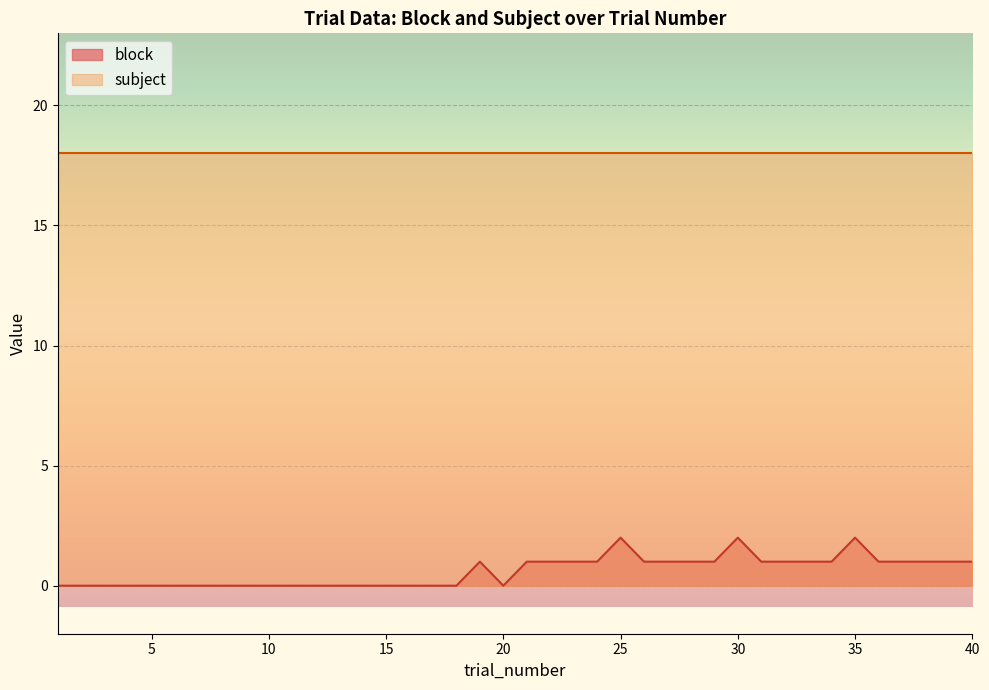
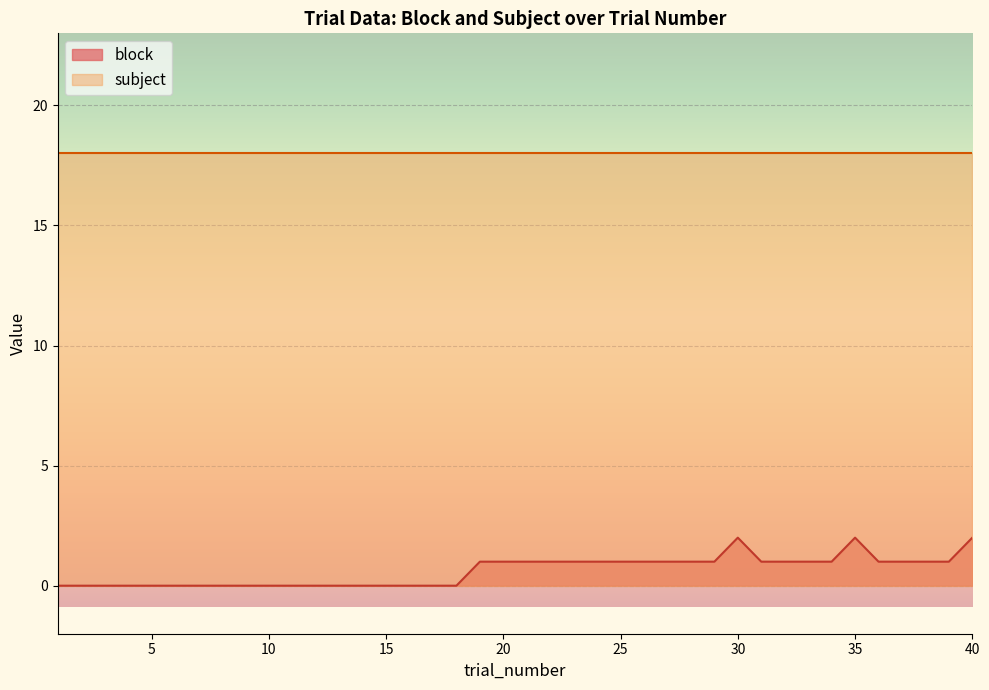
block, 20: 0 -> 1
block, 25: 2 -> 1
block, 40: 1 -> 2
